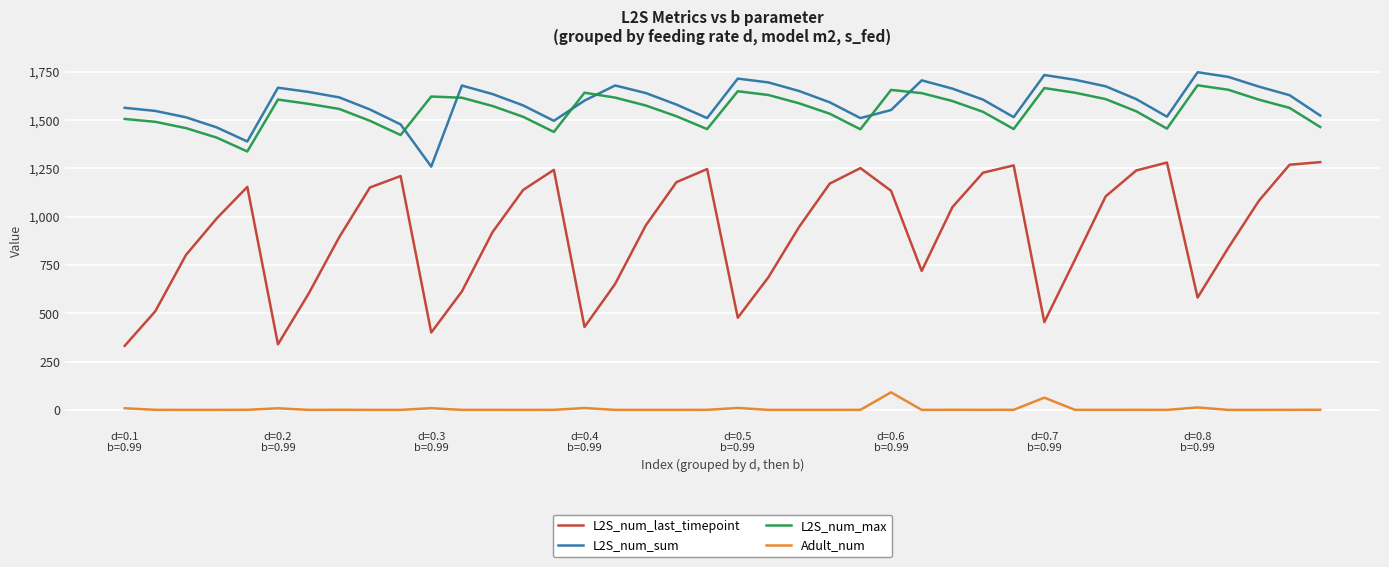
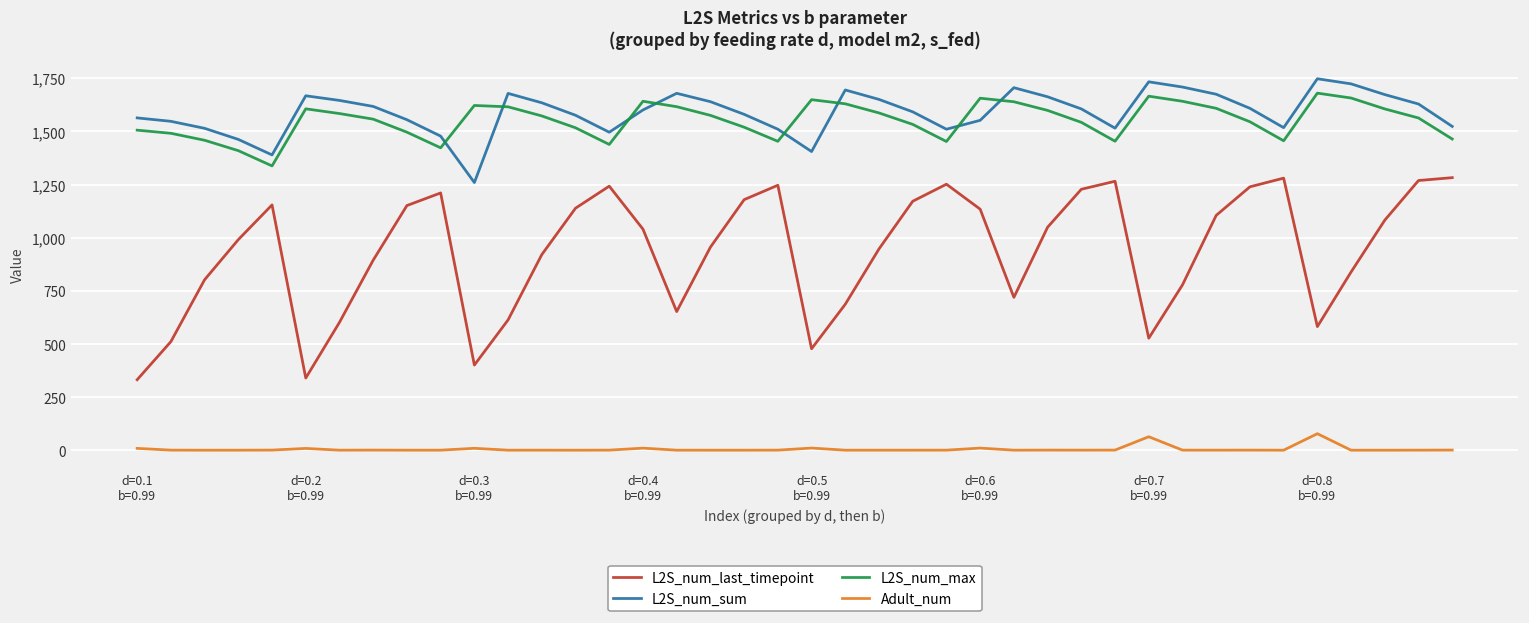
L2S_num_last_timepoint, d=0.4 b=0.99: 430 -> 1,040
L2S_num_sum, d=0.5 b=0.99: 1,710 -> 1,410
Adult_num, d=0.6 b=0.99: 90 -> 10
L2S_num_last_timepoint, d=0.7 b=0.99: 460 -> 530
Adult_num, d=0.8 b=0.99: 10 -> 80
